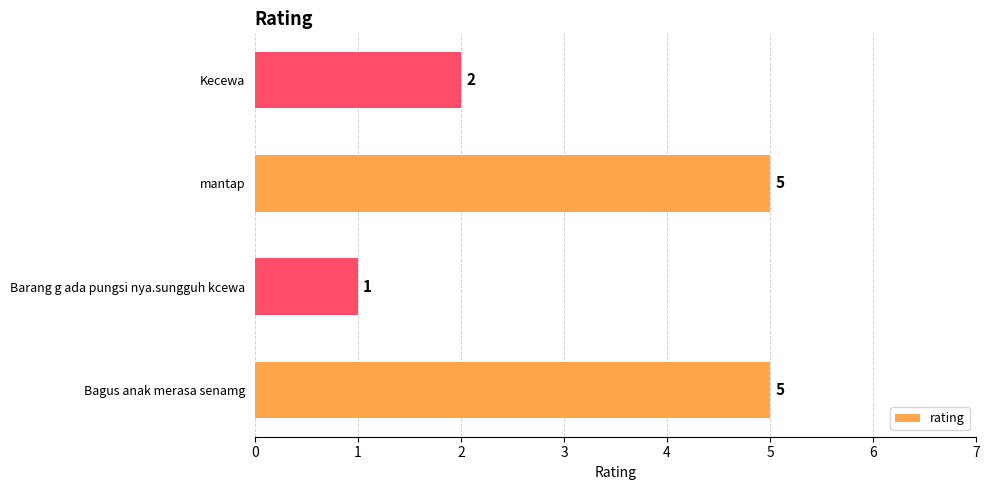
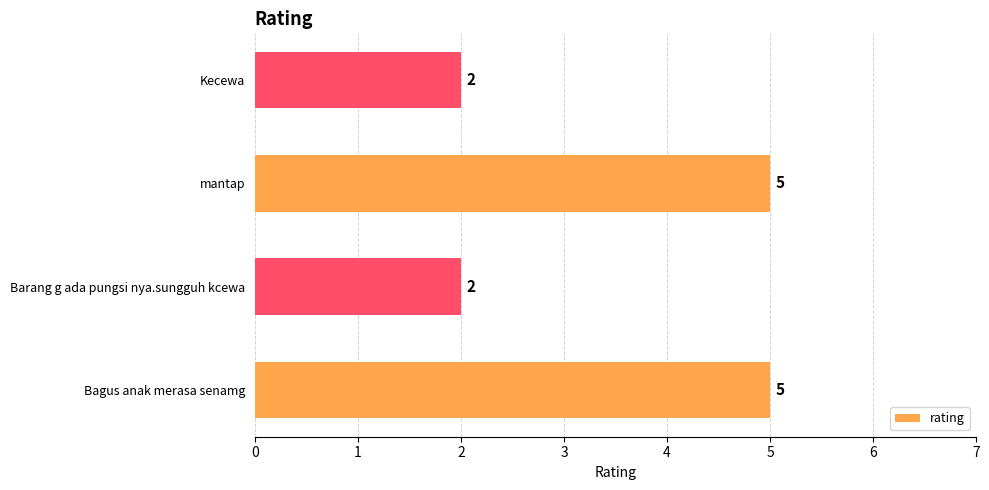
Barang g ada pungsi nya.sungguh kcewa: 1 -> 2
